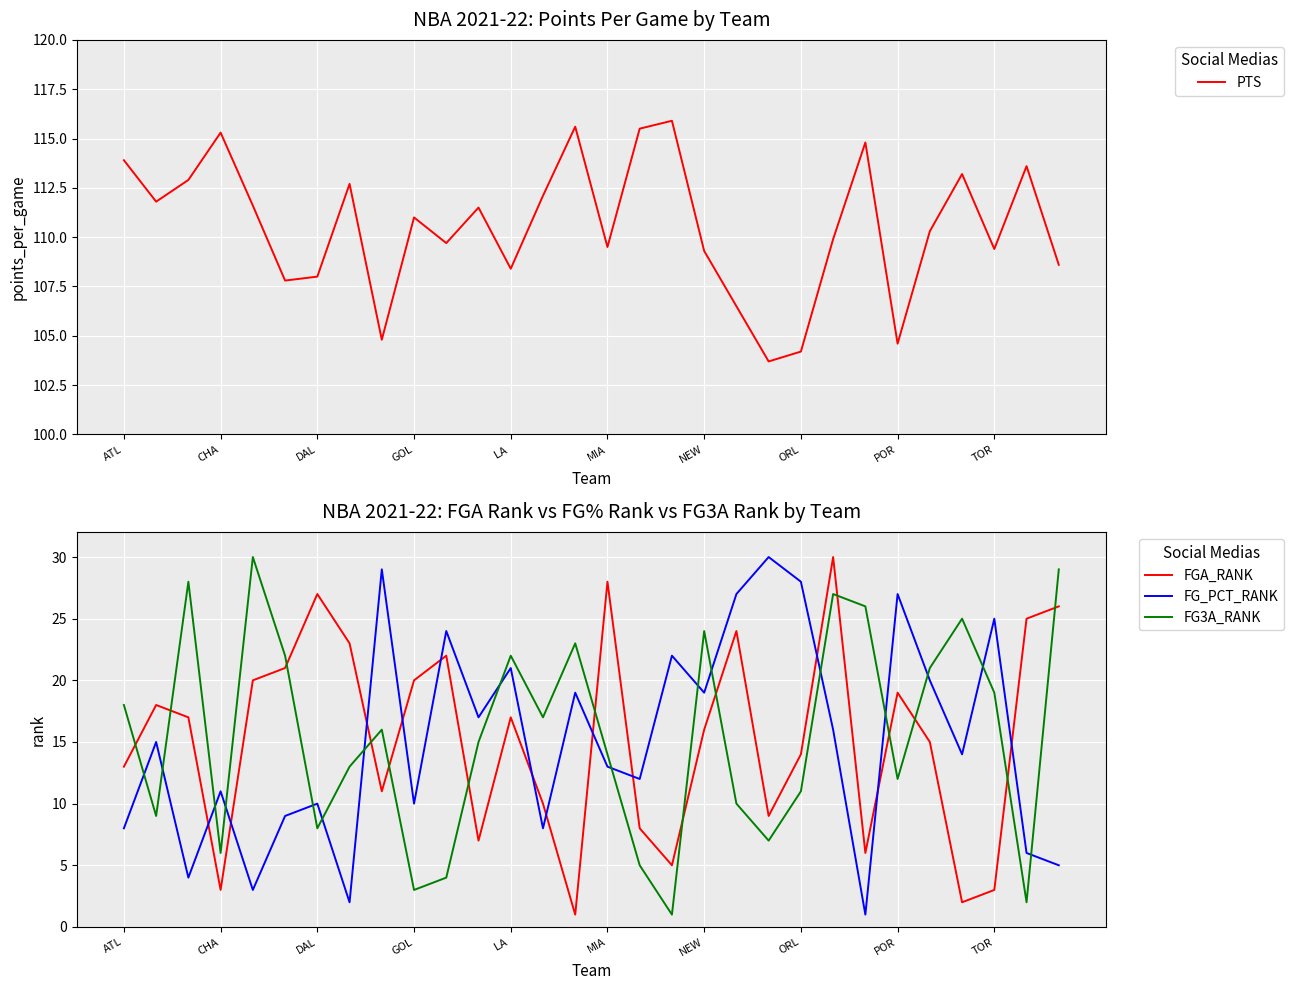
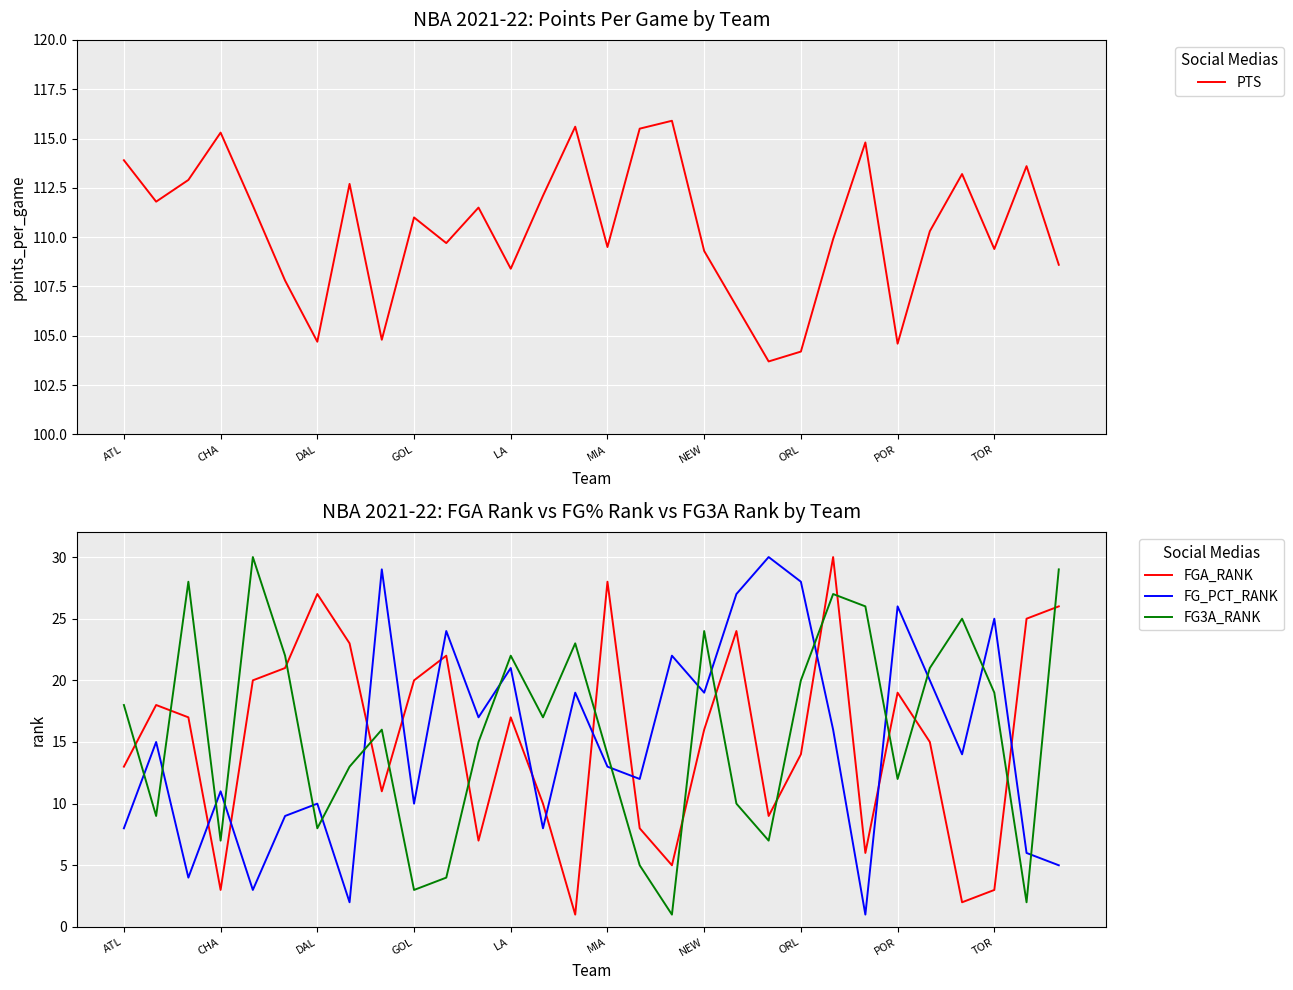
NBA 2021-22: Points Per Game by Team, DAL: 108.0 -> 104.7
NBA 2021-22: FGA Rank vs FG% Rank vs FG3A Rank by Team, FG3A_RANK, CHA: 6 -> 7
NBA 2021-22: FGA Rank vs FG% Rank vs FG3A Rank by Team, FG3A_RANK, ORL: 11 -> 20
NBA 2021-22: FGA Rank vs FG% Rank vs FG3A Rank by Team, FG_PCT_RANK, POR: 27 -> 26
